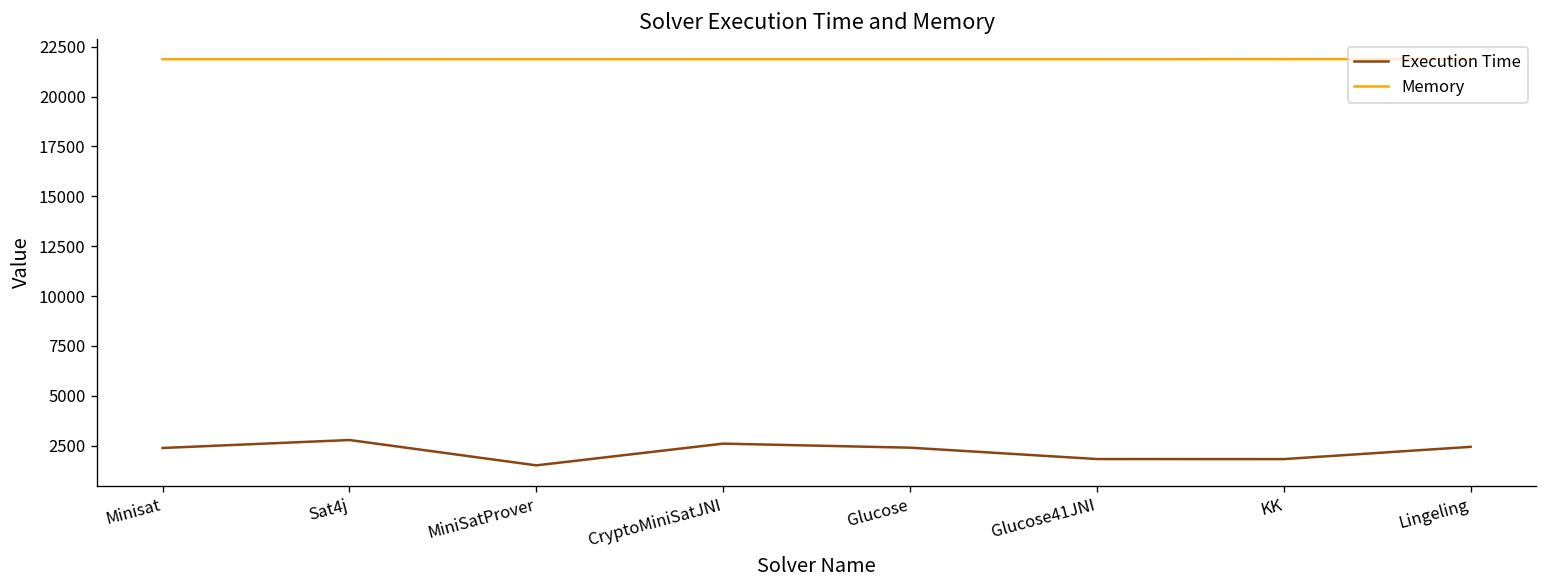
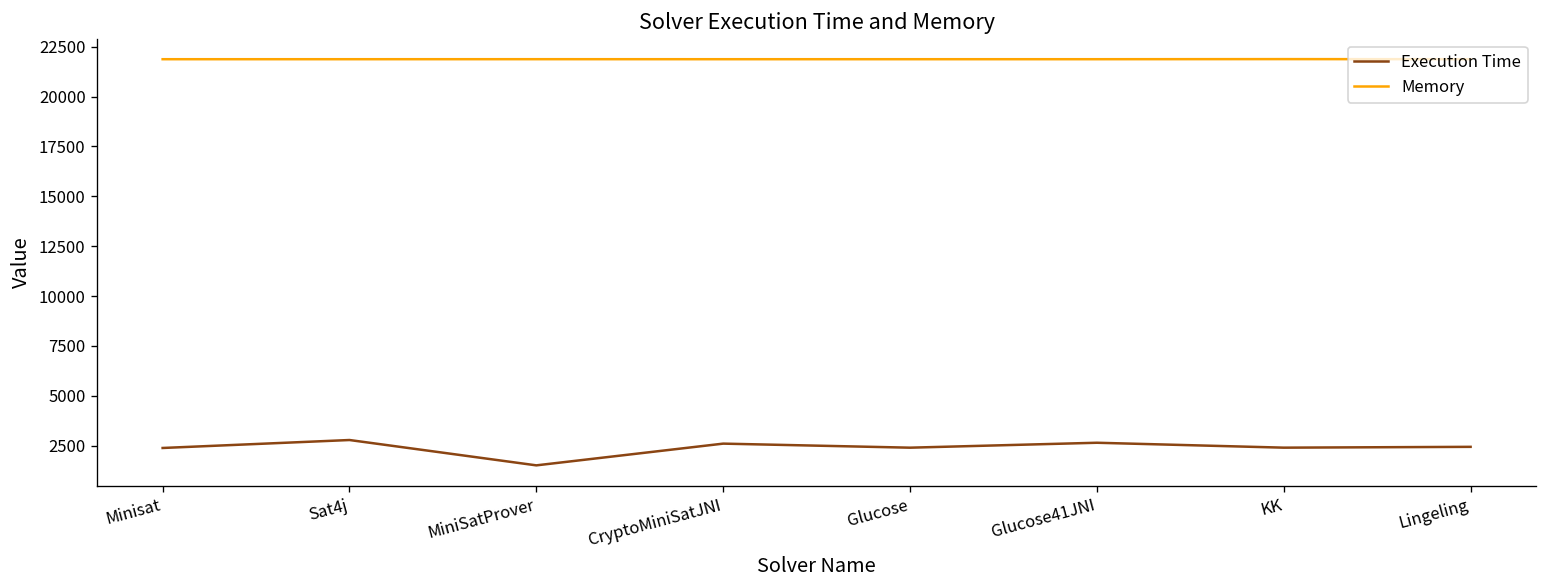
Execution Time, Glucose41JNI: 1800 -> 2700
Execution Time, KK: 1800 -> 2400
